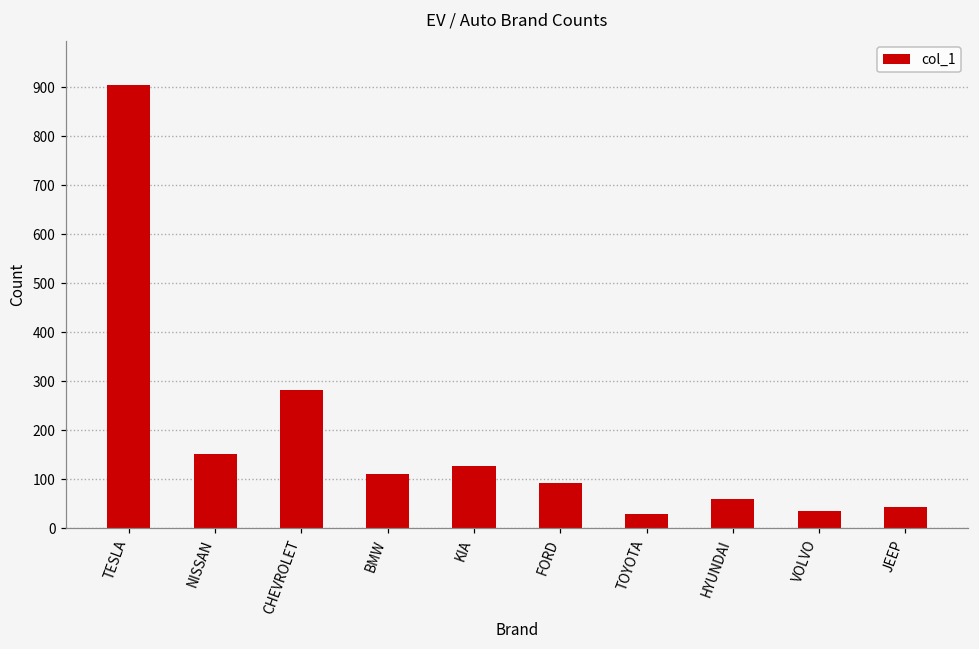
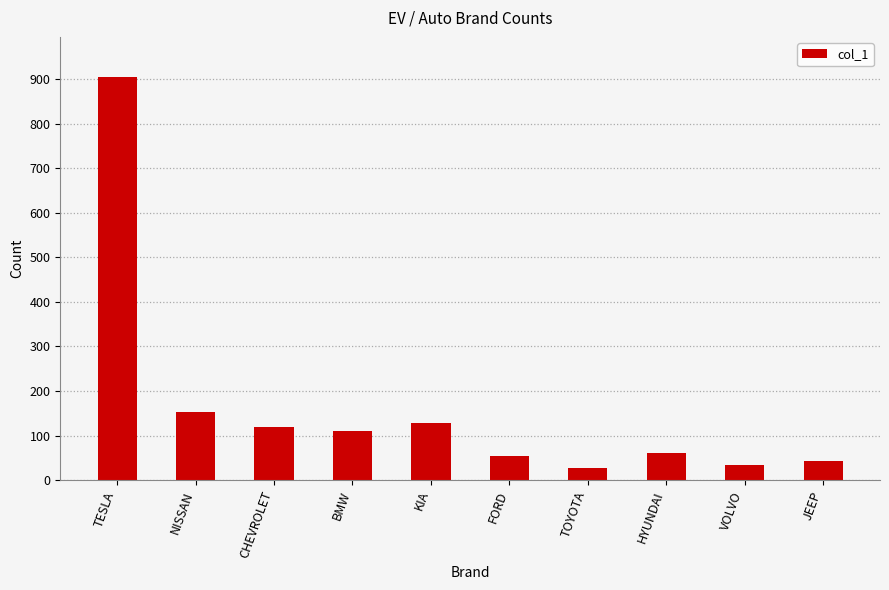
CHEVROLET: 280 -> 120
FORD: 90 -> 50
